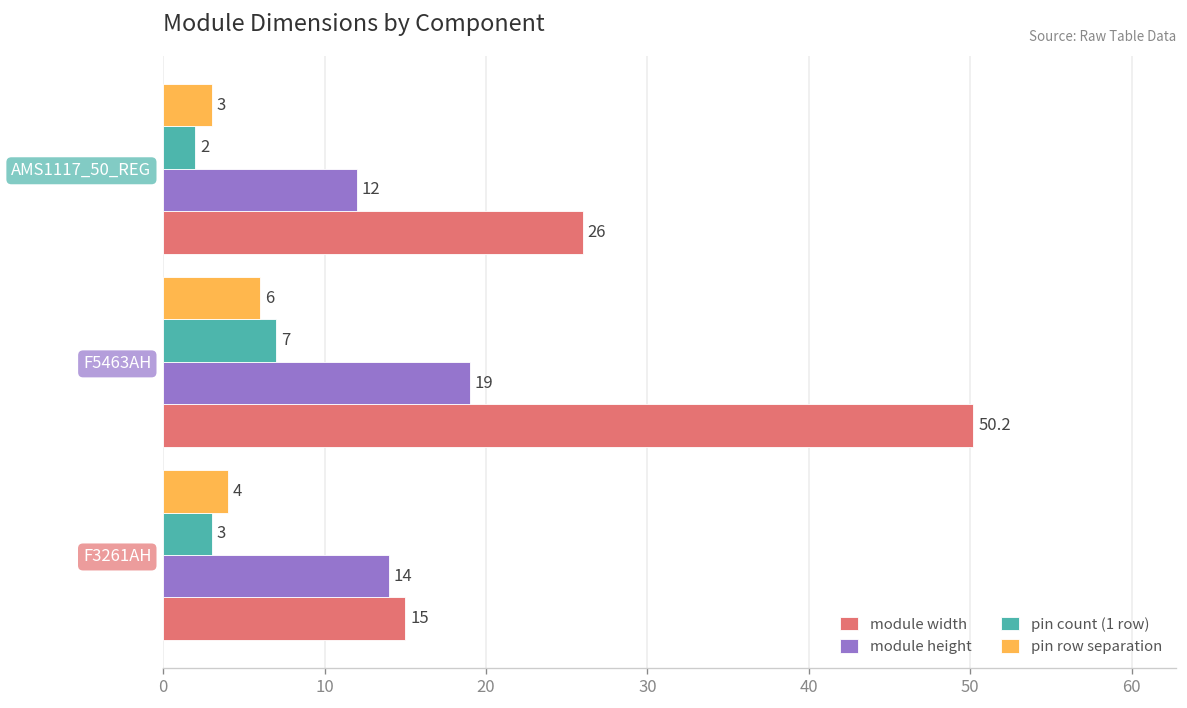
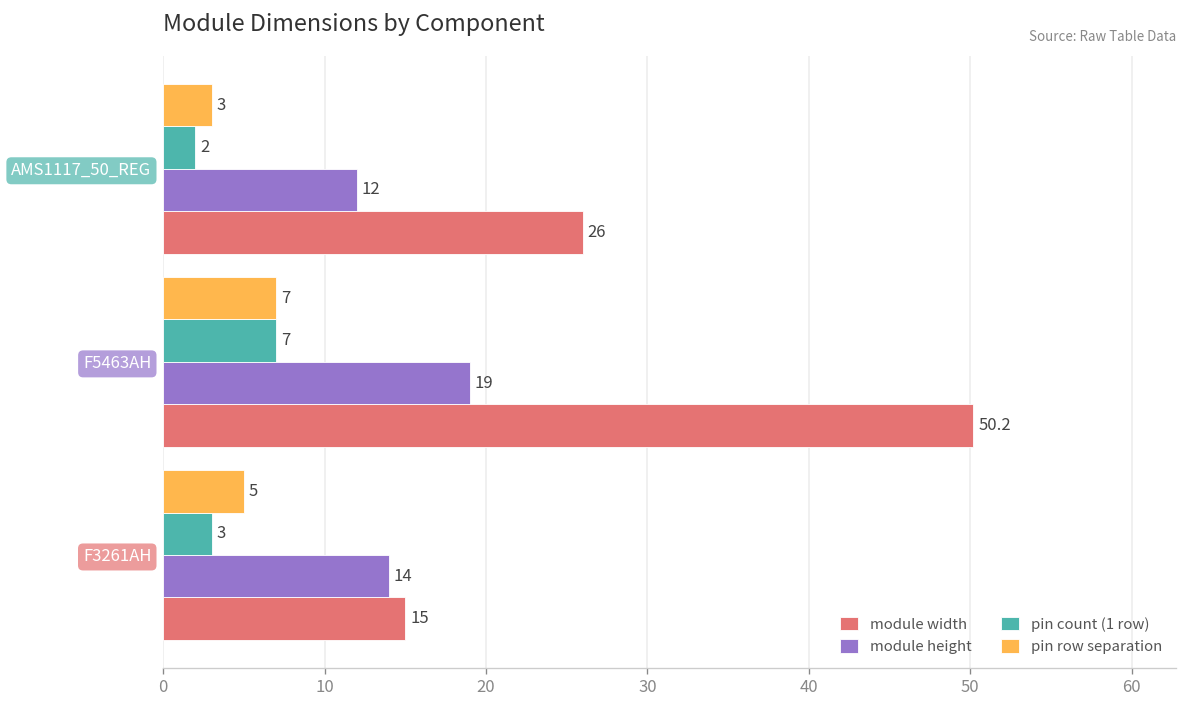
pin row separation, F5463AH: 6 -> 7
pin row separation, F3261AH: 4 -> 5
